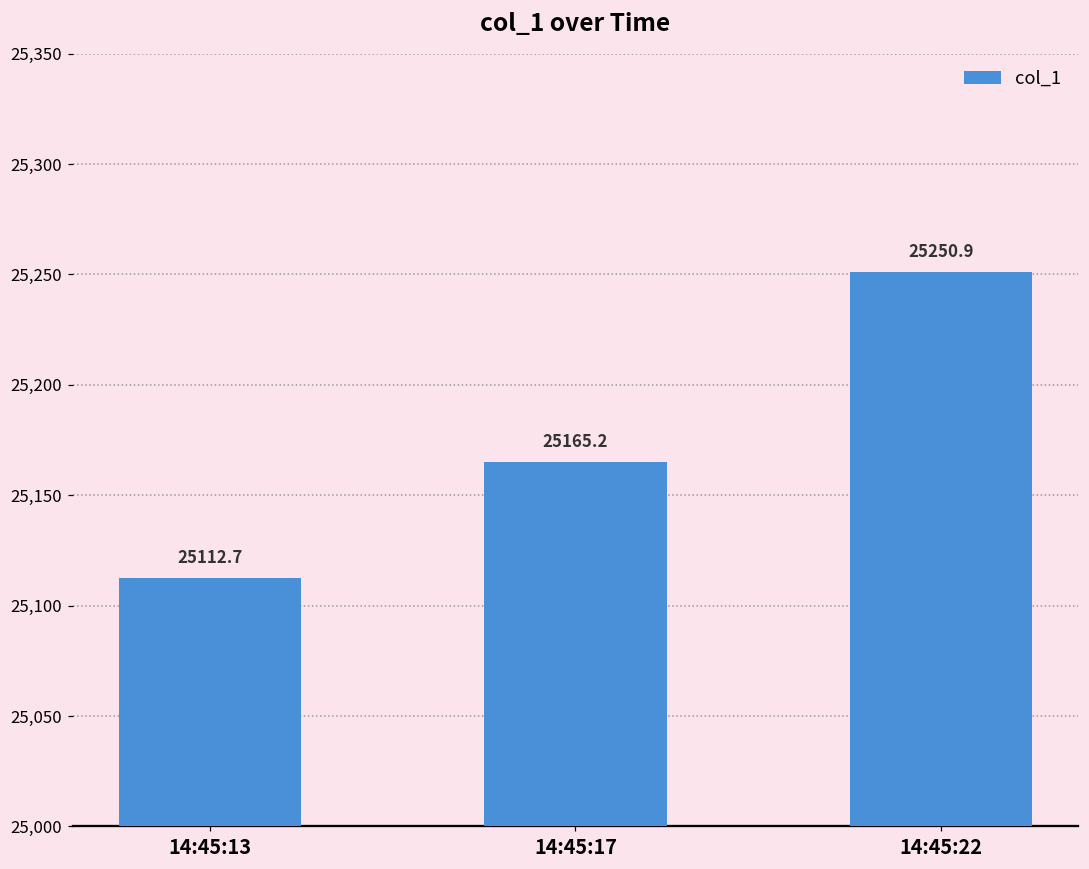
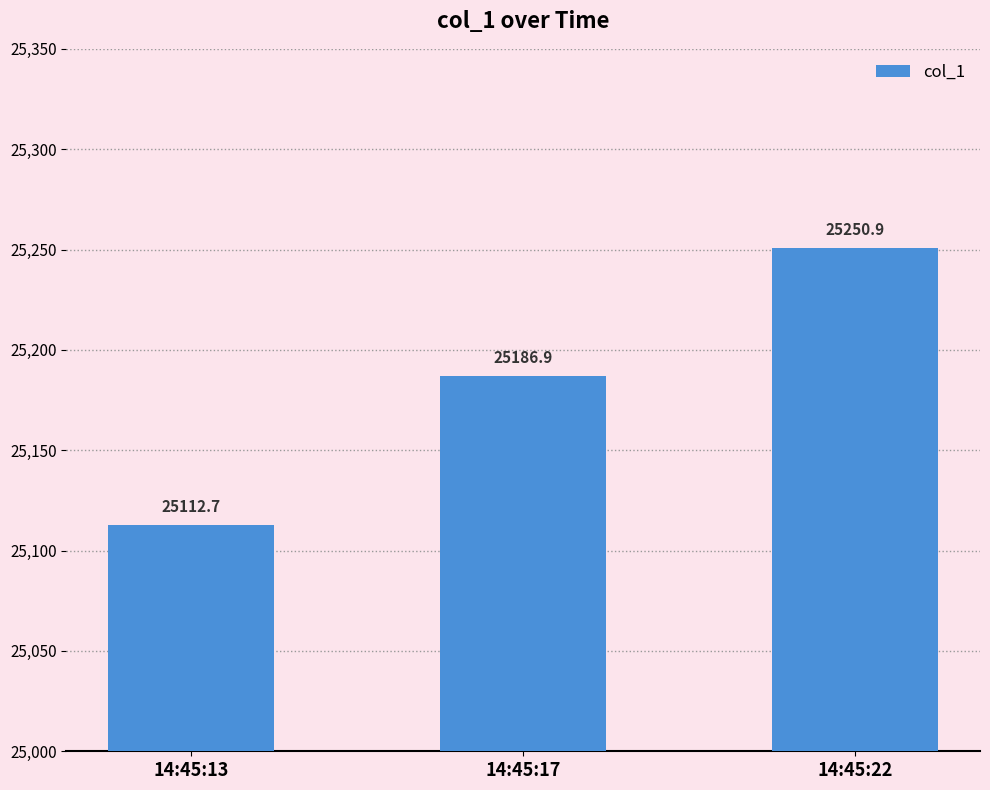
14:45:17: 25165.2 -> 25186.9
